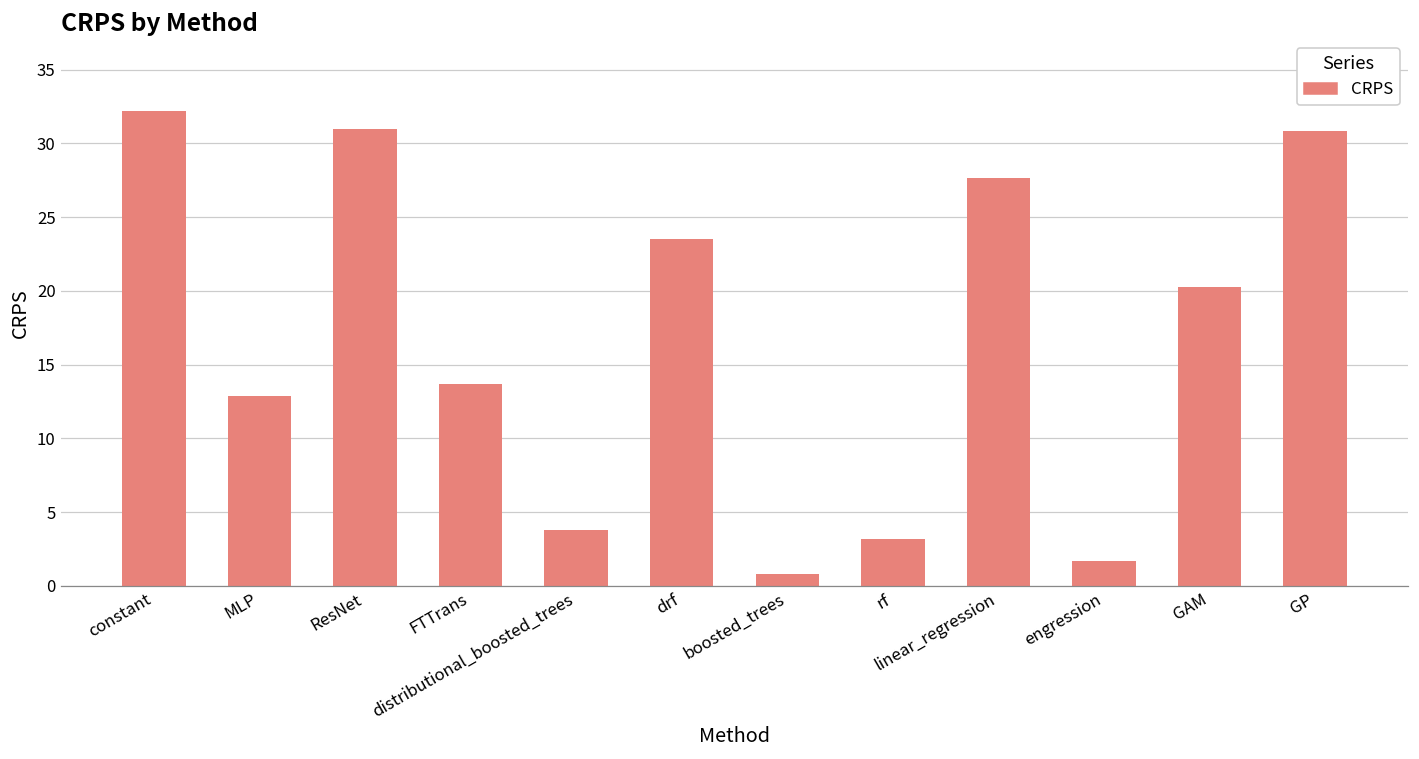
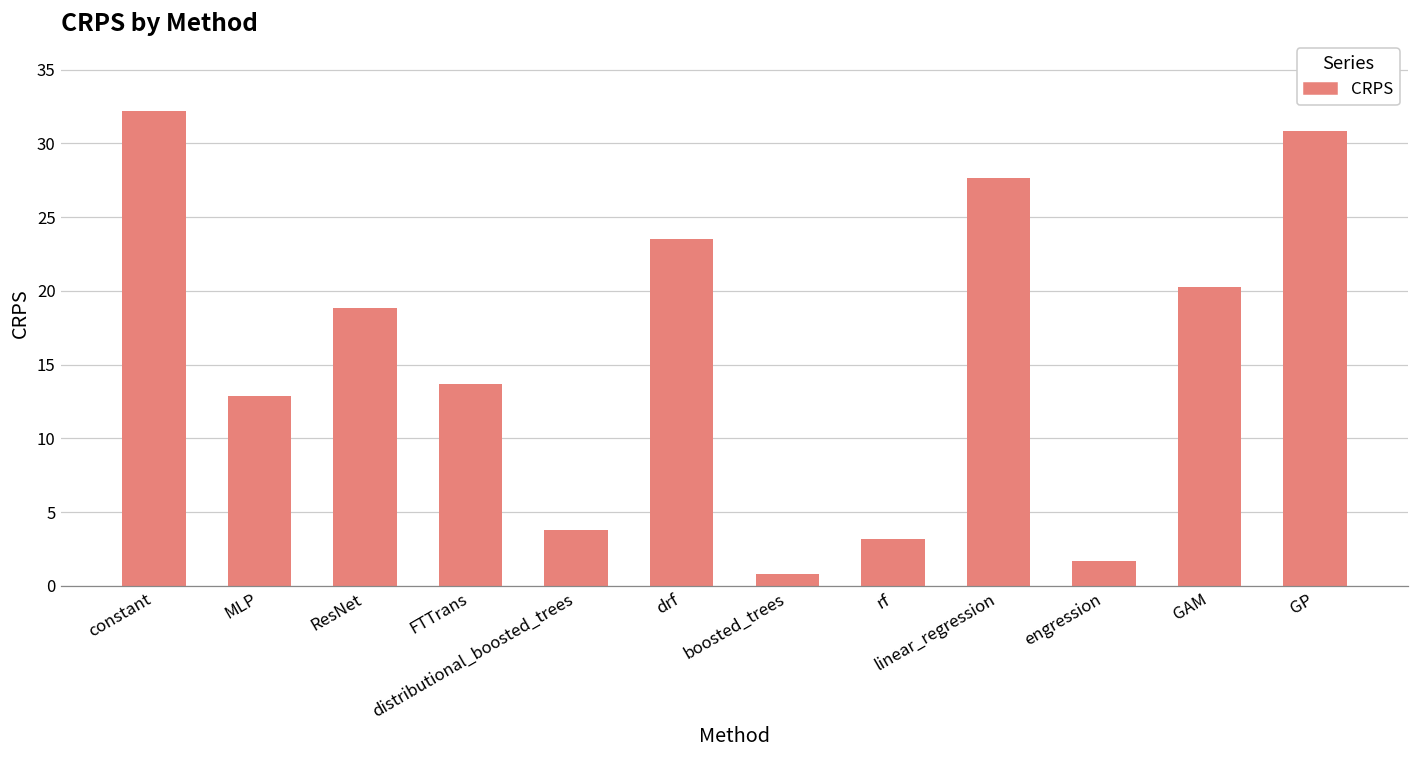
ResNet: 31.0 -> 18.8
